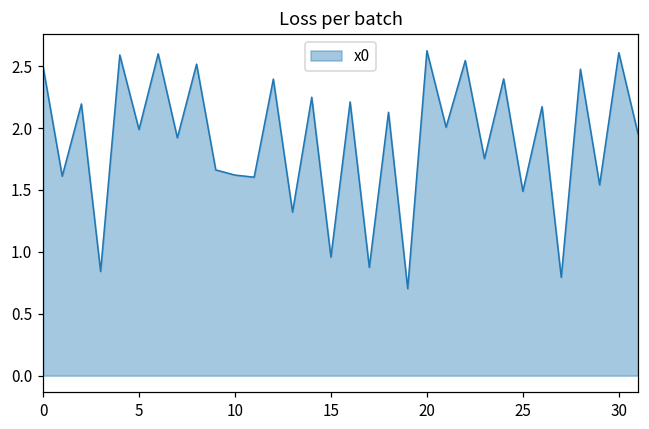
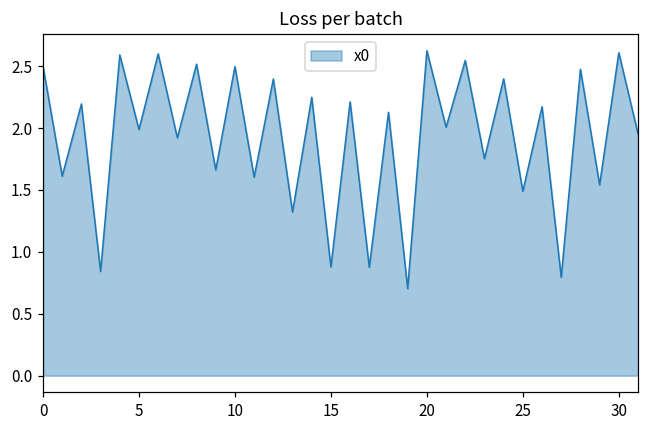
10: 1.62 -> 2.50
15: 0.96 -> 0.88
